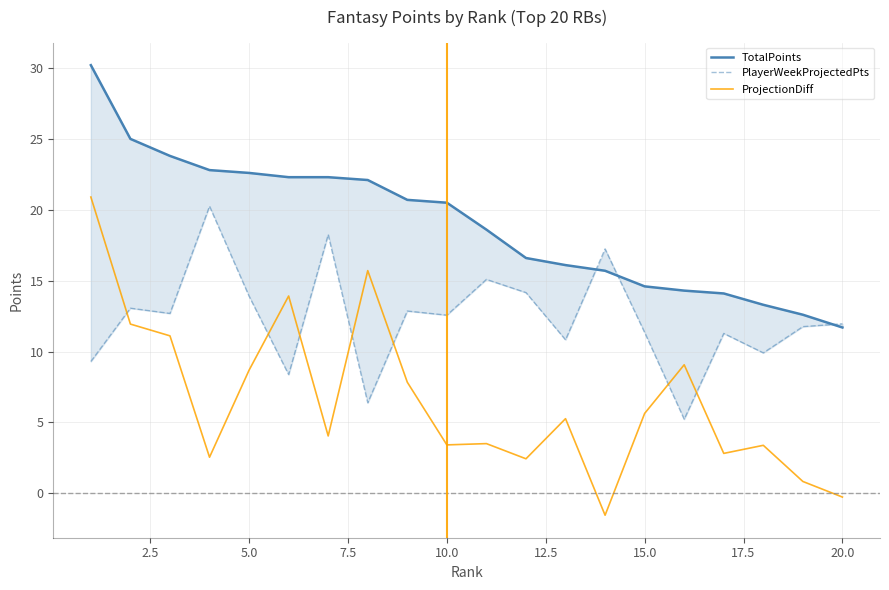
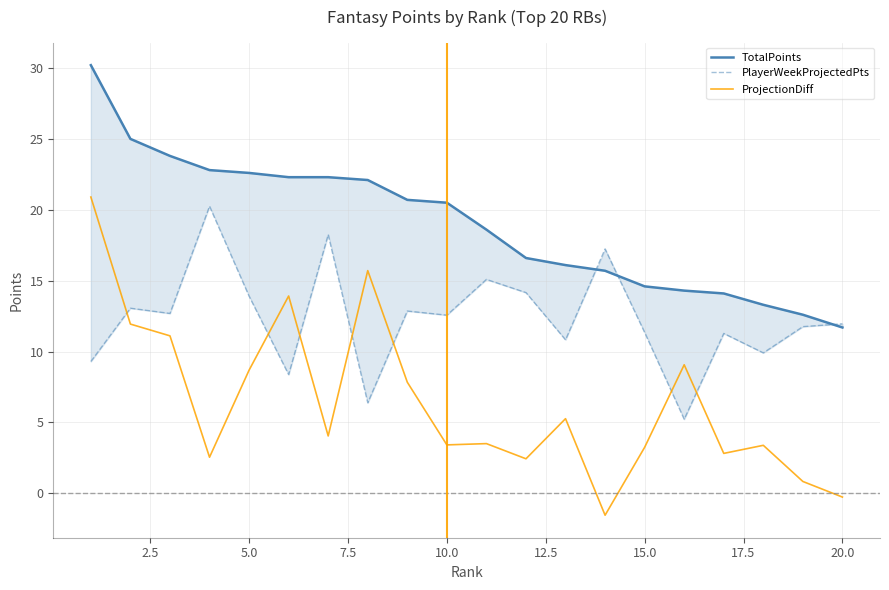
ProjectionDiff, 15.0: 5.6 -> 3.3
